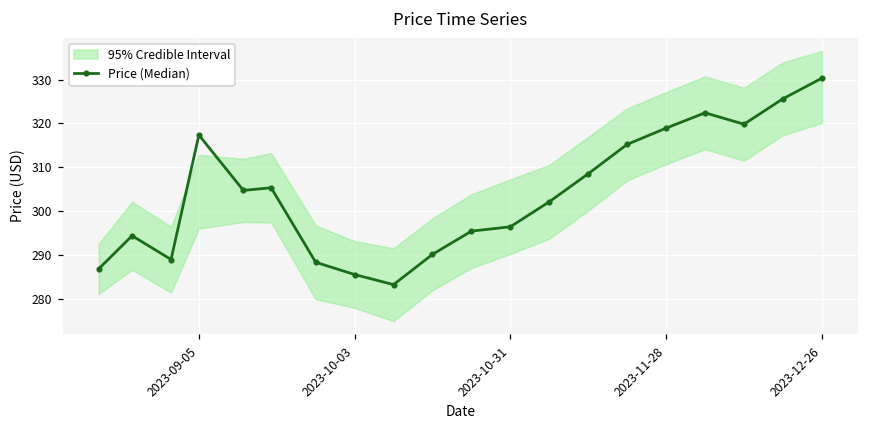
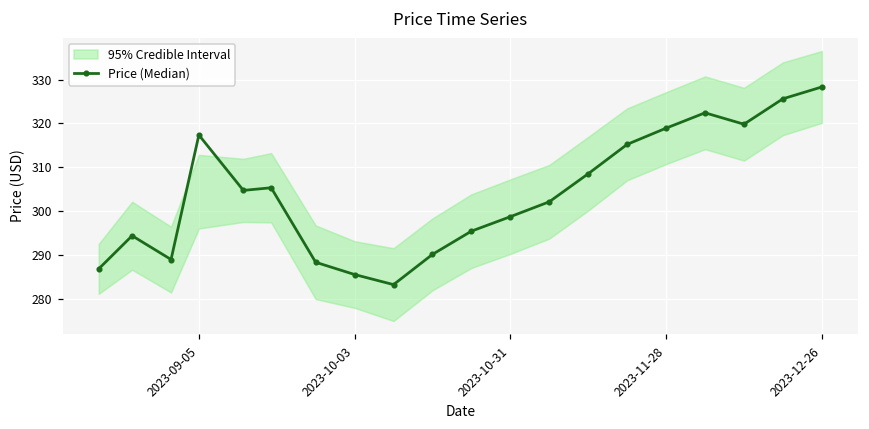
Price (Median), 2023-10-31: 296 -> 299
Price (Median), 2023-12-26: 330 -> 328
